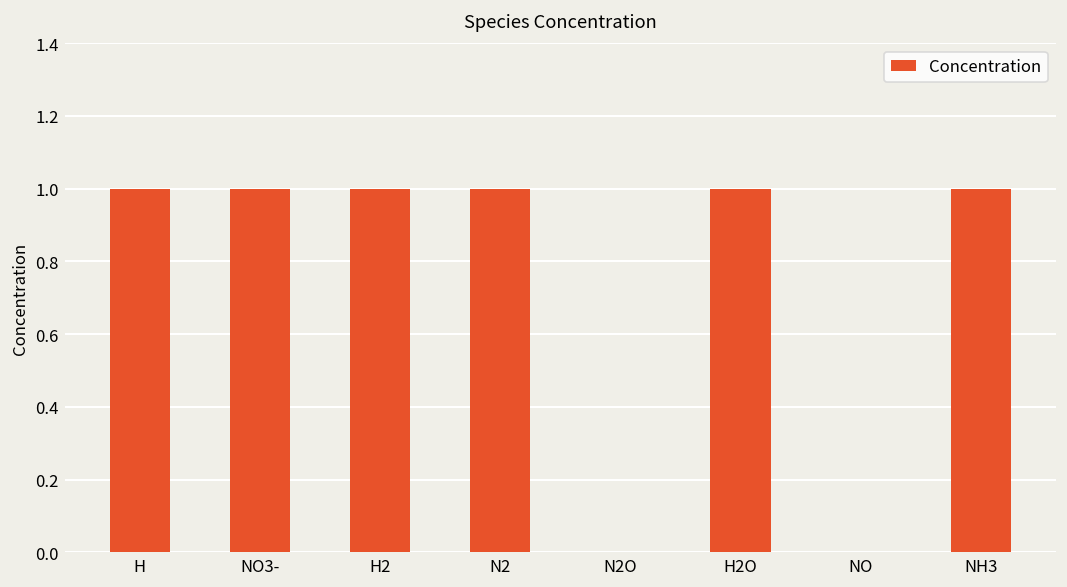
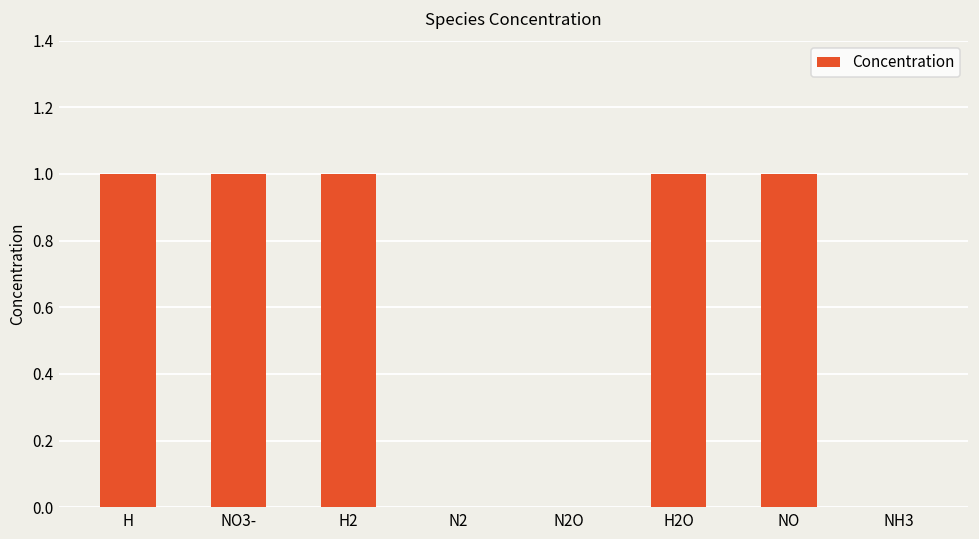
N2: 1 -> 0
NO: 0 -> 1
NH3: 1 -> 0
